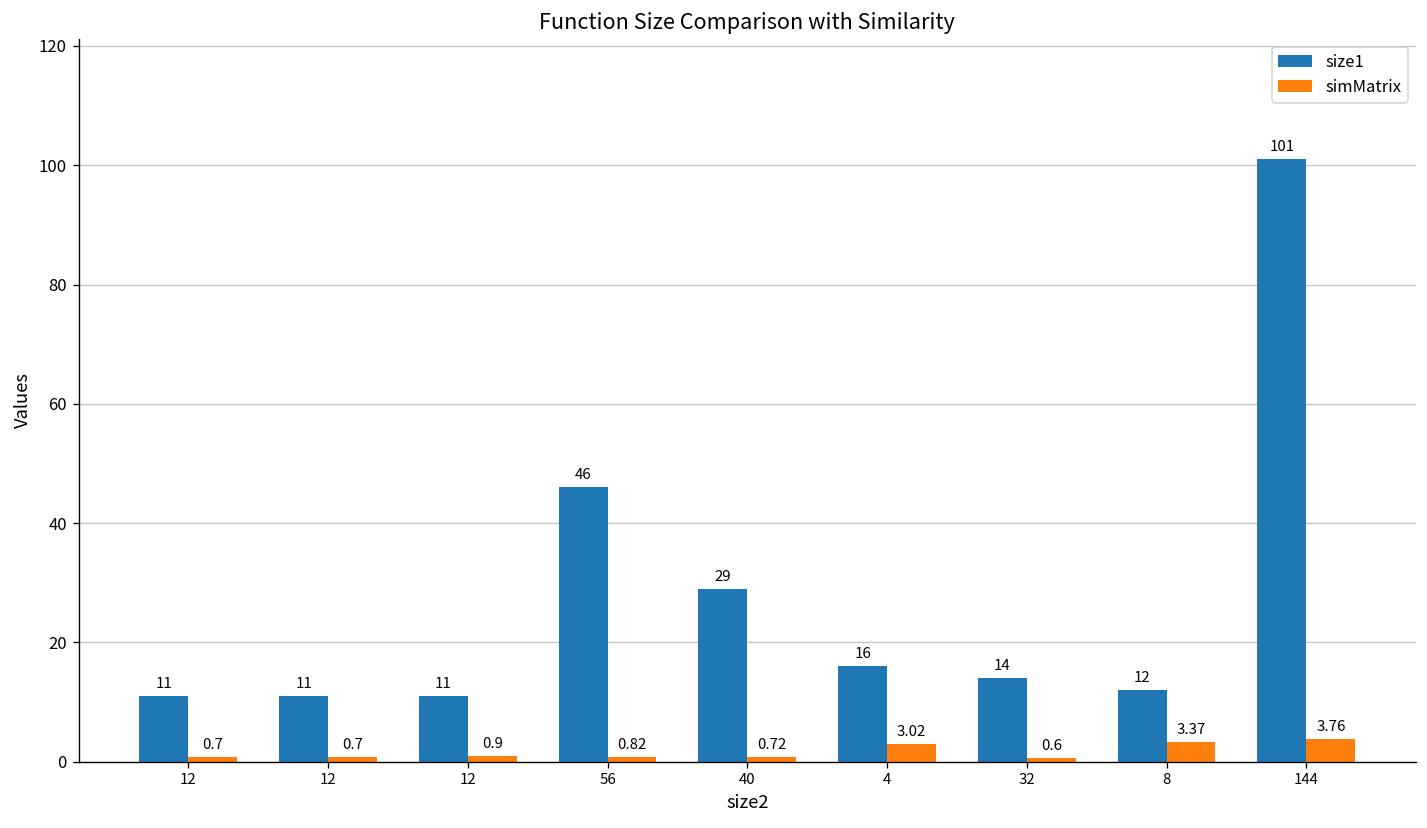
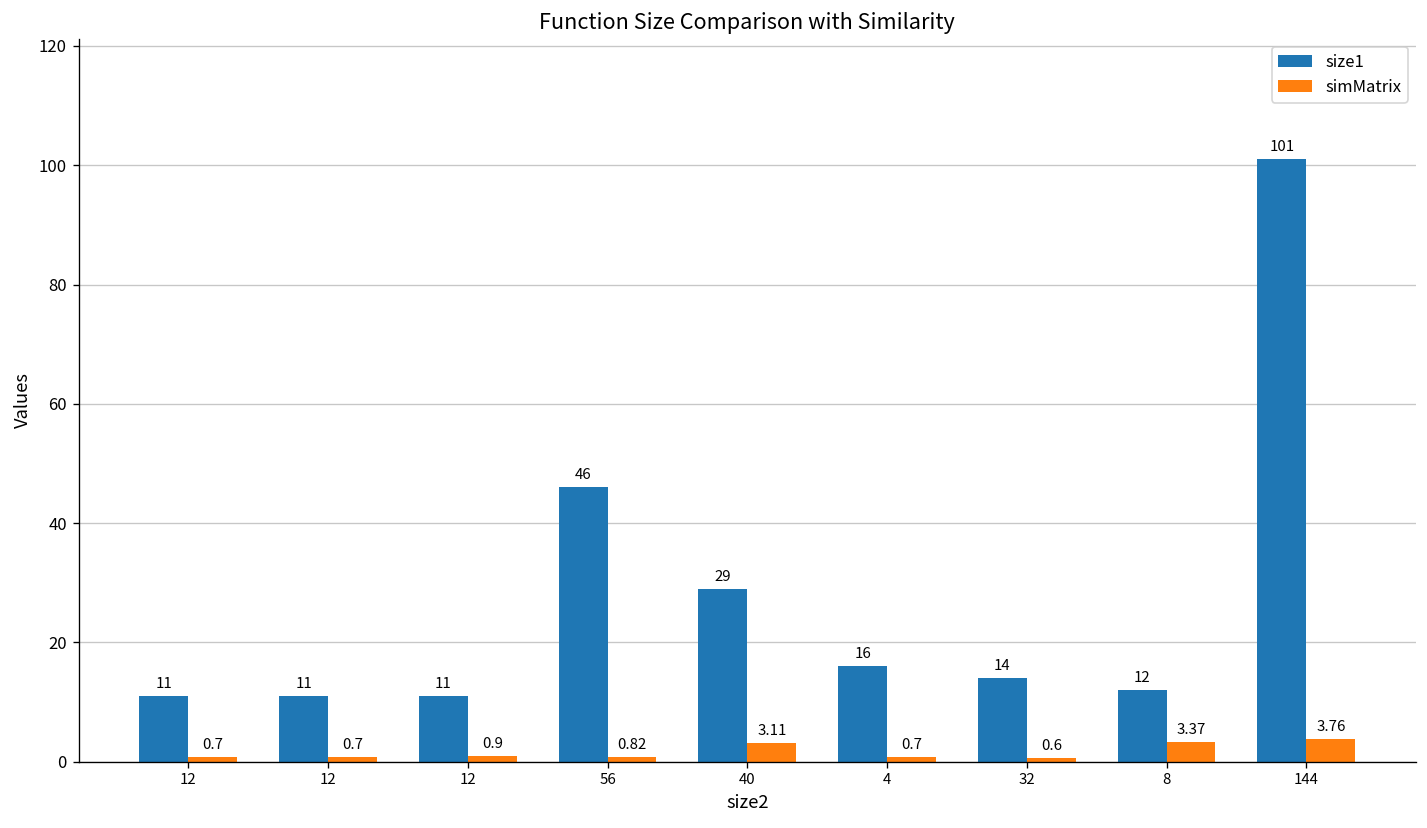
simMatrix, 40: 0.72 -> 3.11
simMatrix, 4: 3.02 -> 0.7
